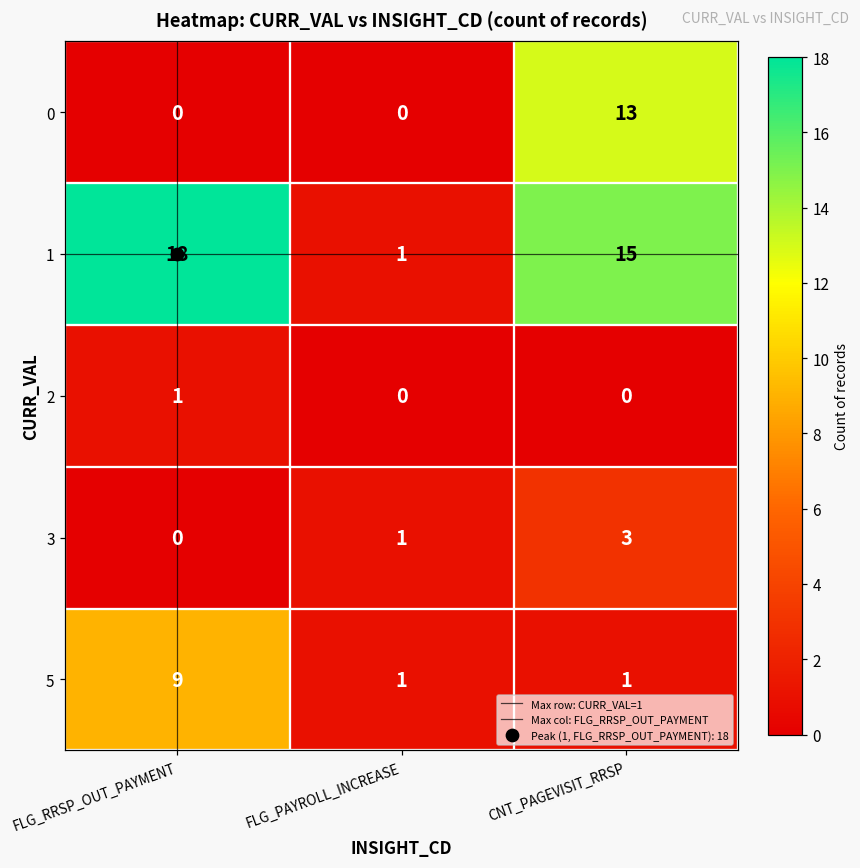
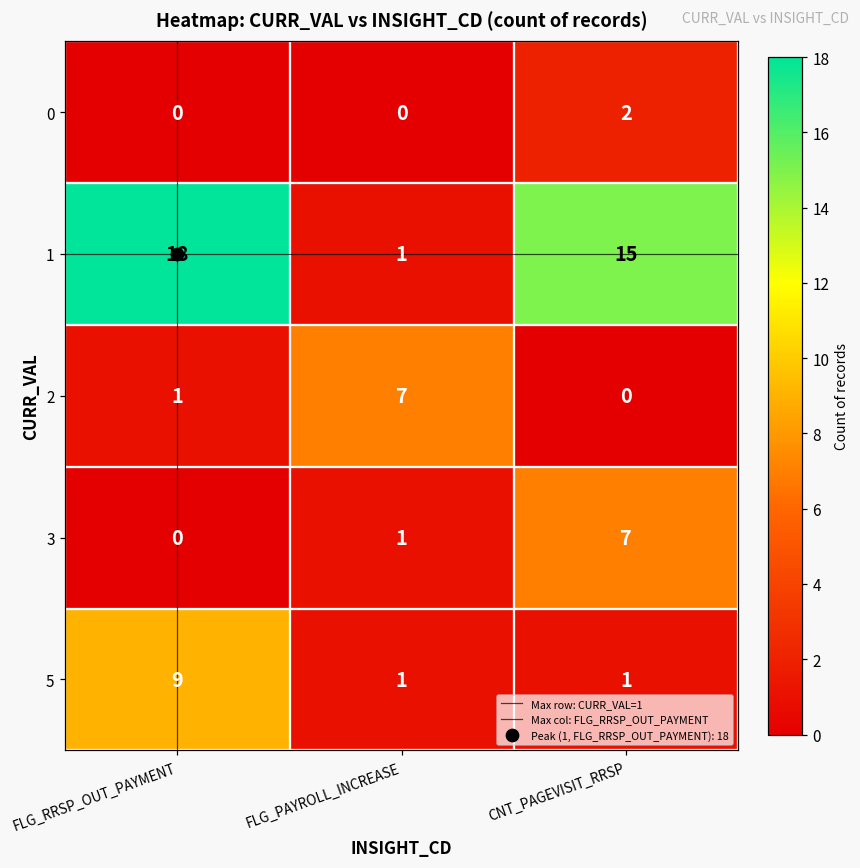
0, CNT_PAGEVISIT_RRSP: 13 -> 2
2, FLG_PAYROLL_INCREASE: 0 -> 7
3, CNT_PAGEVISIT_RRSP: 3 -> 7
